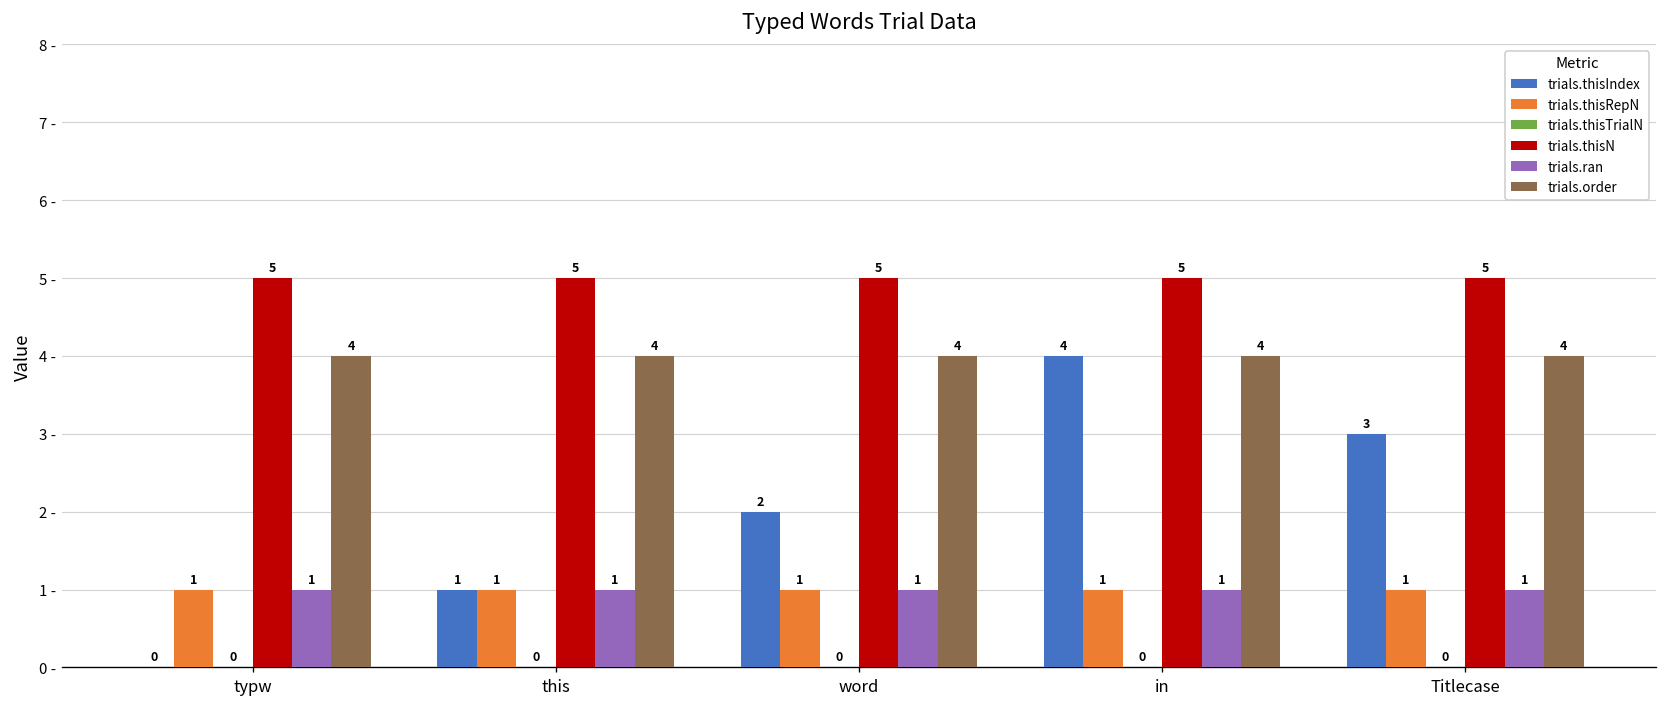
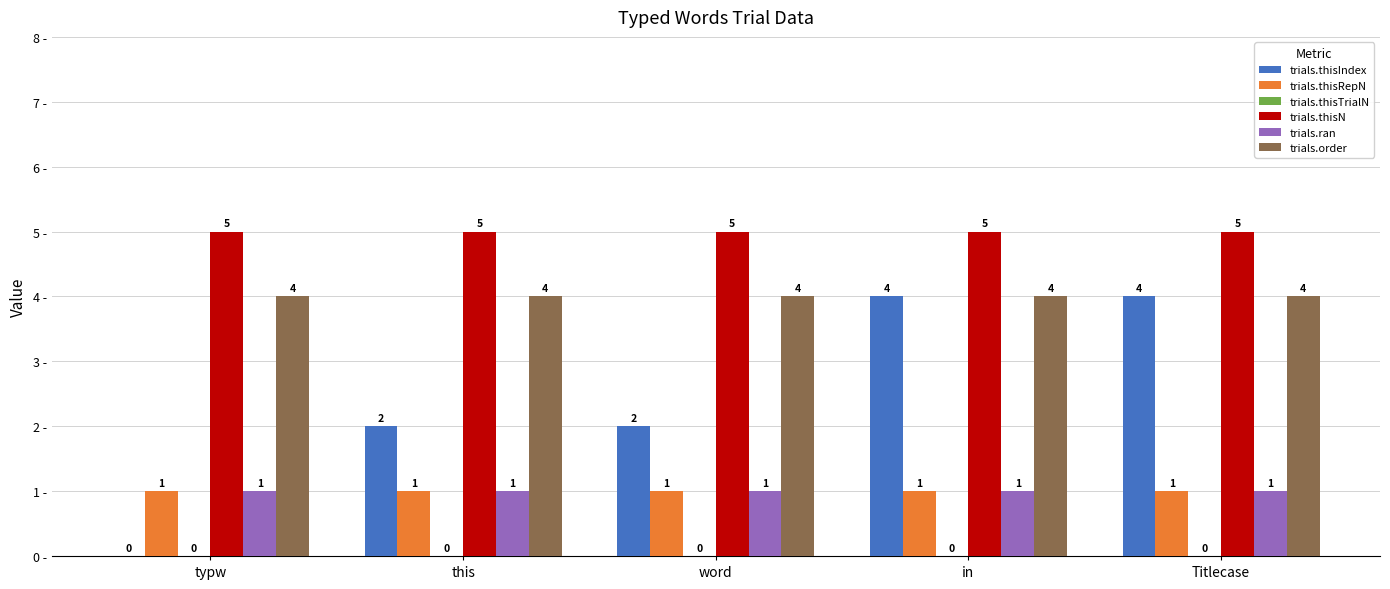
trials.thisIndex, this: 1 -> 2
trials.thisIndex, Titlecase: 3 -> 4
